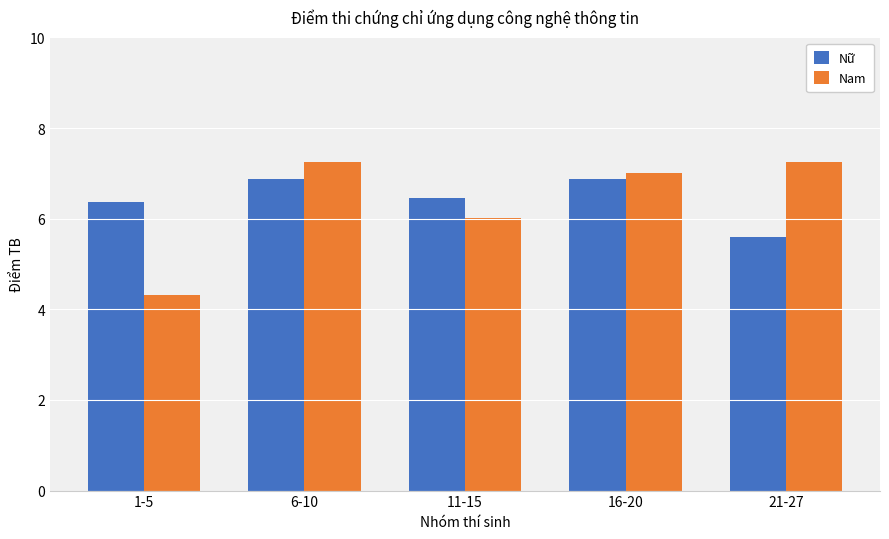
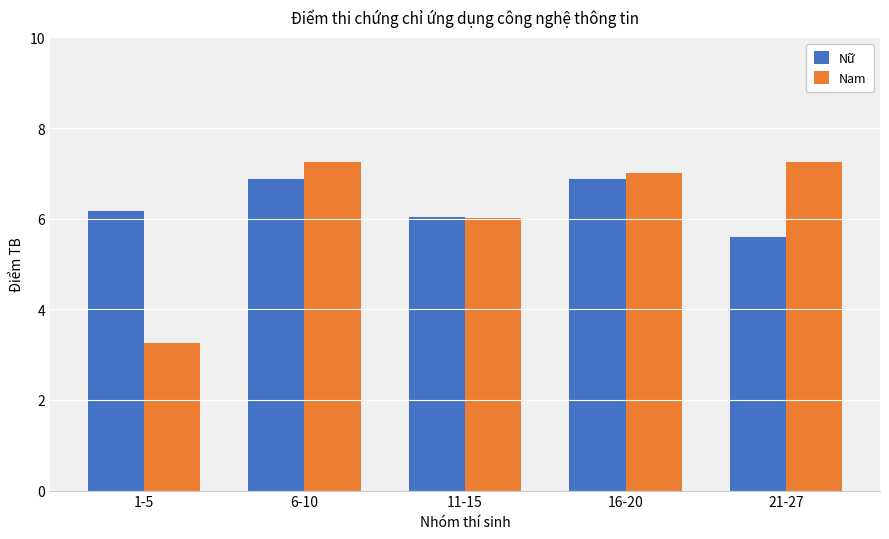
Nữ, 1-5: 6.4 -> 6.2
Nam, 1-5: 4.3 -> 3.3
Nữ, 11-15: 6.5 -> 6.0
